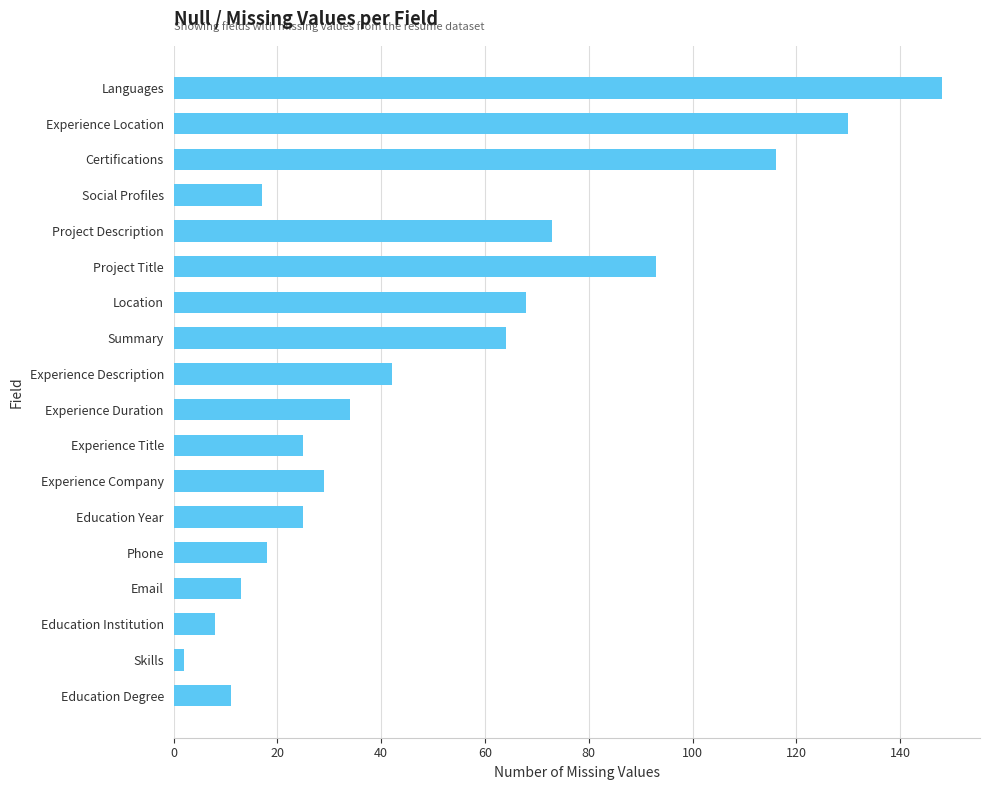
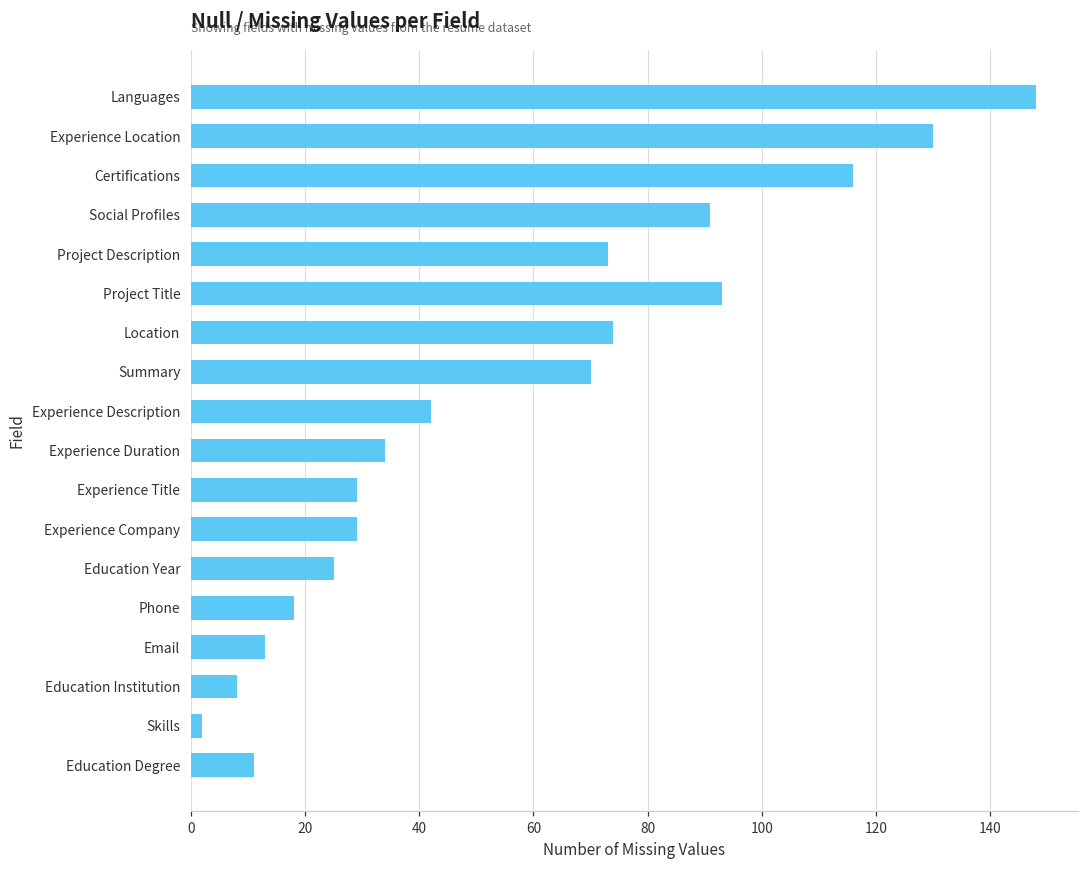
Social Profiles: 17 -> 91
Location: 68 -> 74
Summary: 64 -> 70
Experience Title: 25 -> 29
